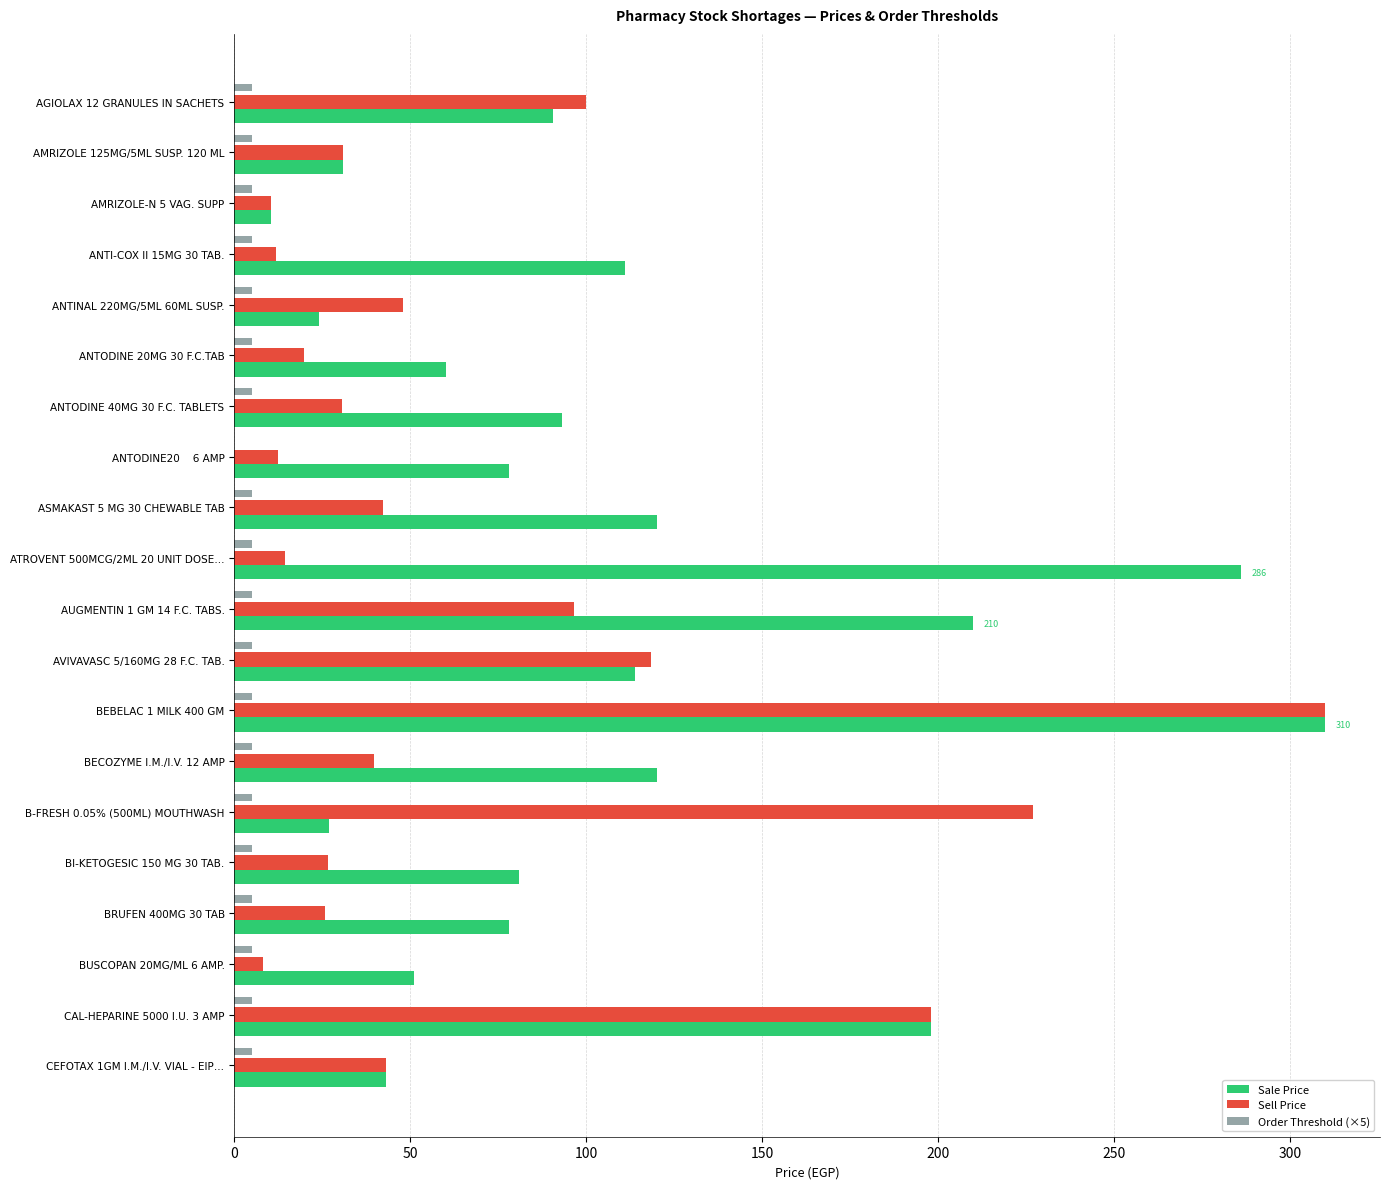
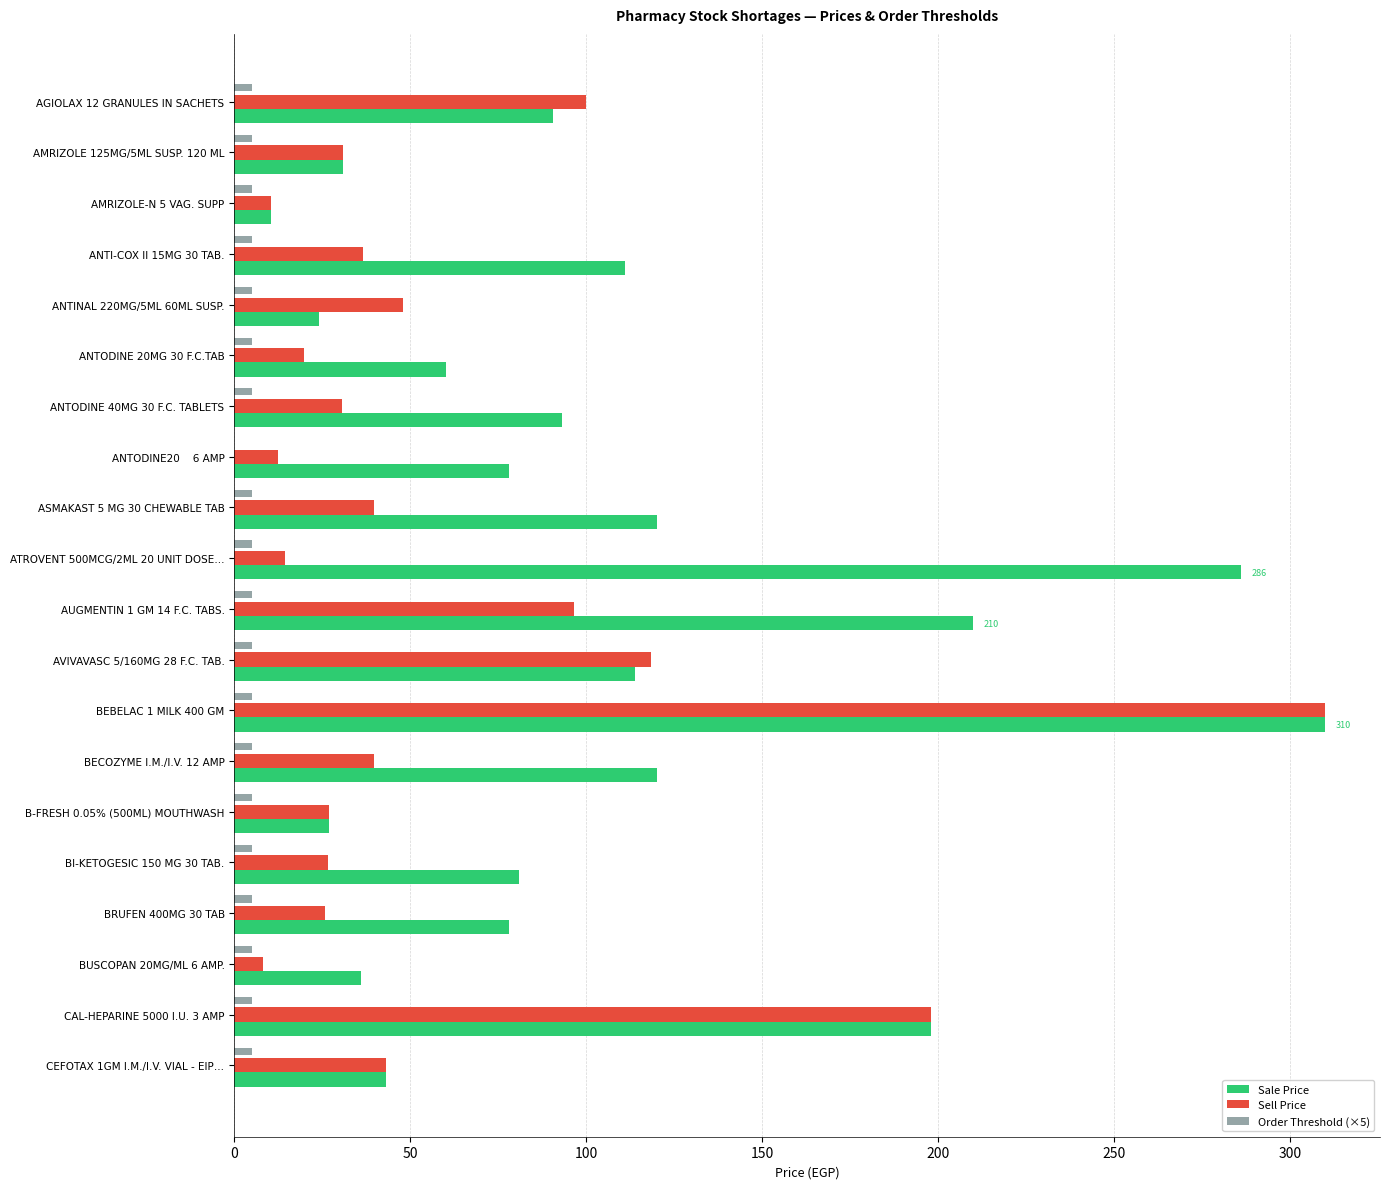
Sell Price, ANTI-COX II 15MG 30 TAB.: 12 -> 37
Sell Price, ASMAKAST 5 MG 30 CHEWABLE TAB: 42 -> 40
Sell Price, B-FRESH 0.05% (500ML) MOUTHWASH: 227 -> 27
Sale Price, BUSCOPAN 20MG/ML 6 AMP.: 51 -> 36
